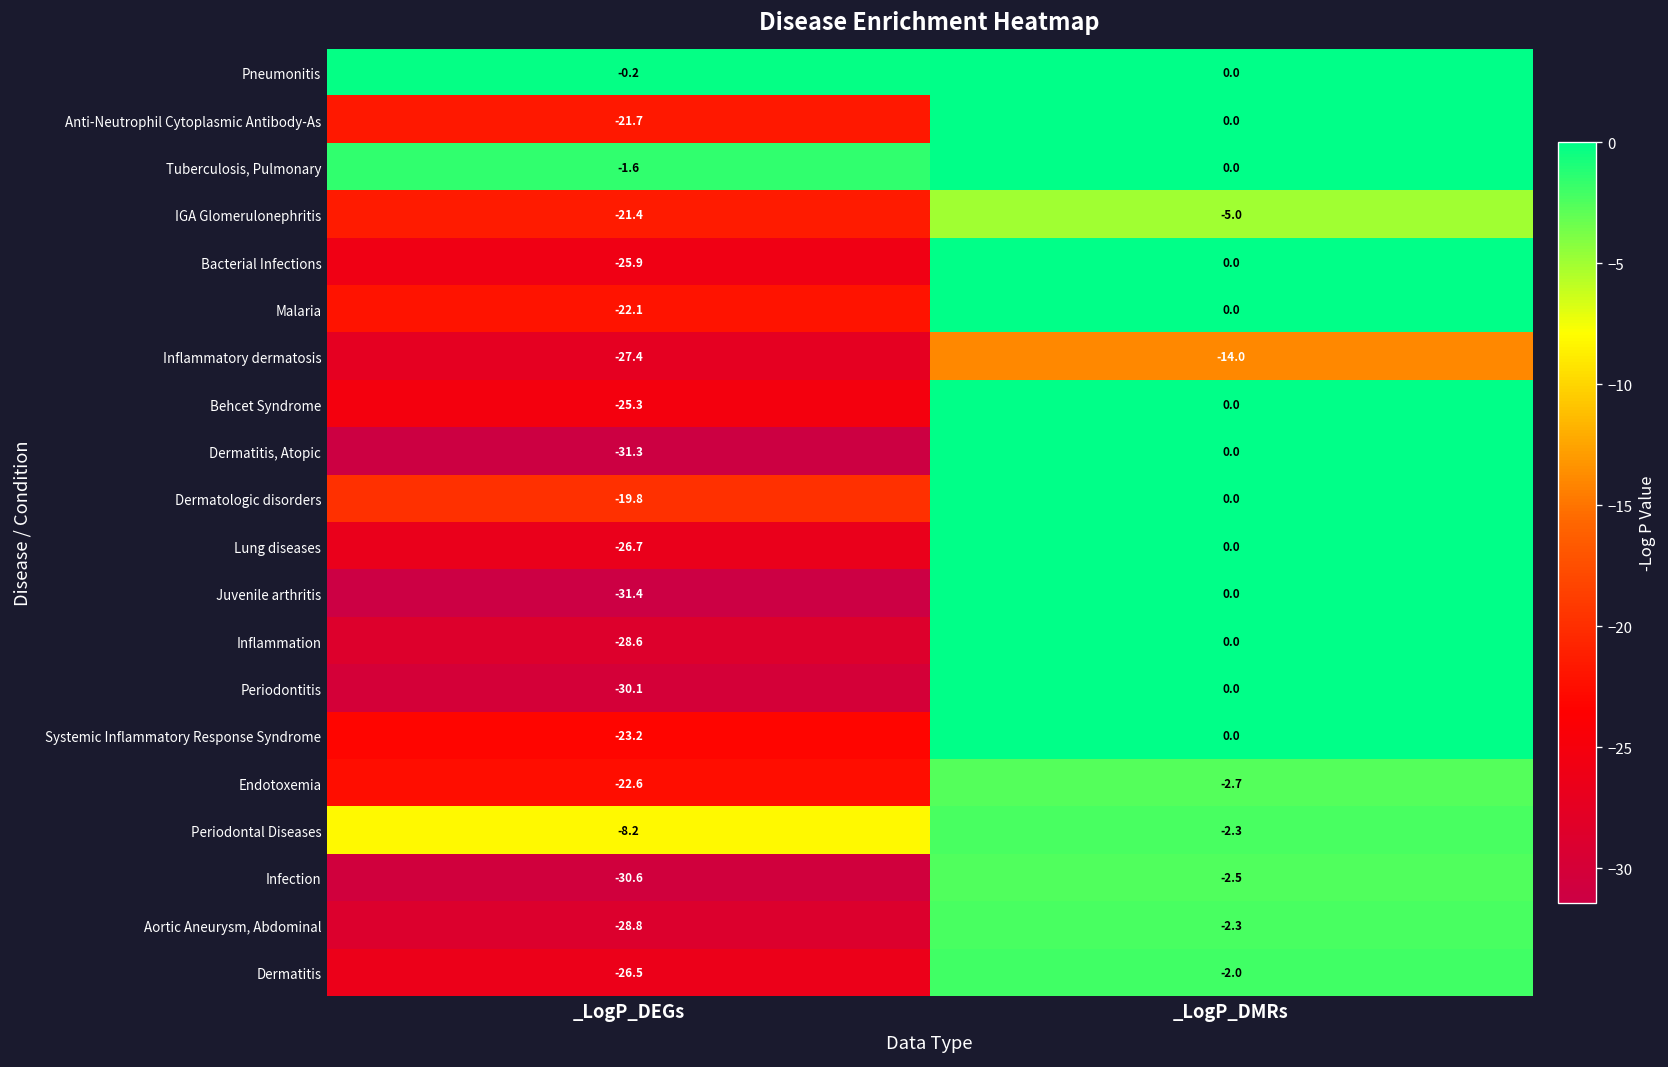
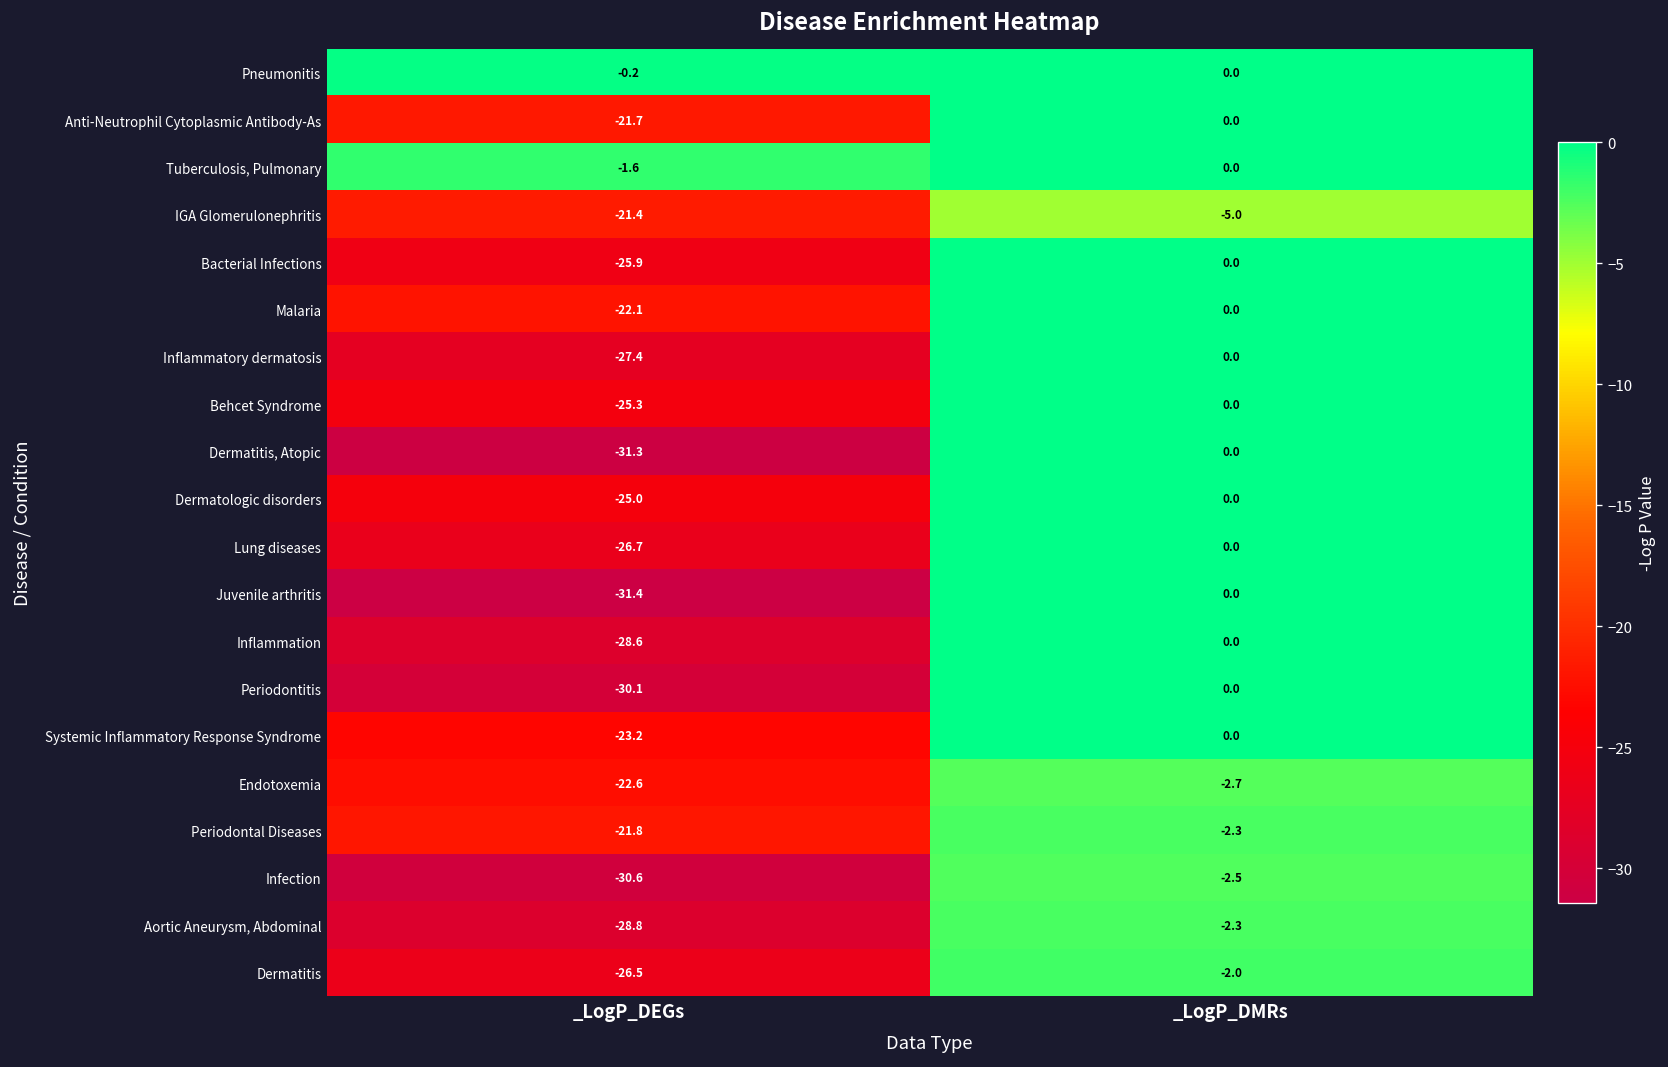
Inflammatory dermatosis, _LogP_DMRs: -14.0 -> 0.0
Dermatologic disorders, _LogP_DEGs: -19.8 -> -25.0
Periodontal Diseases, _LogP_DEGs: -8.2 -> -21.8
